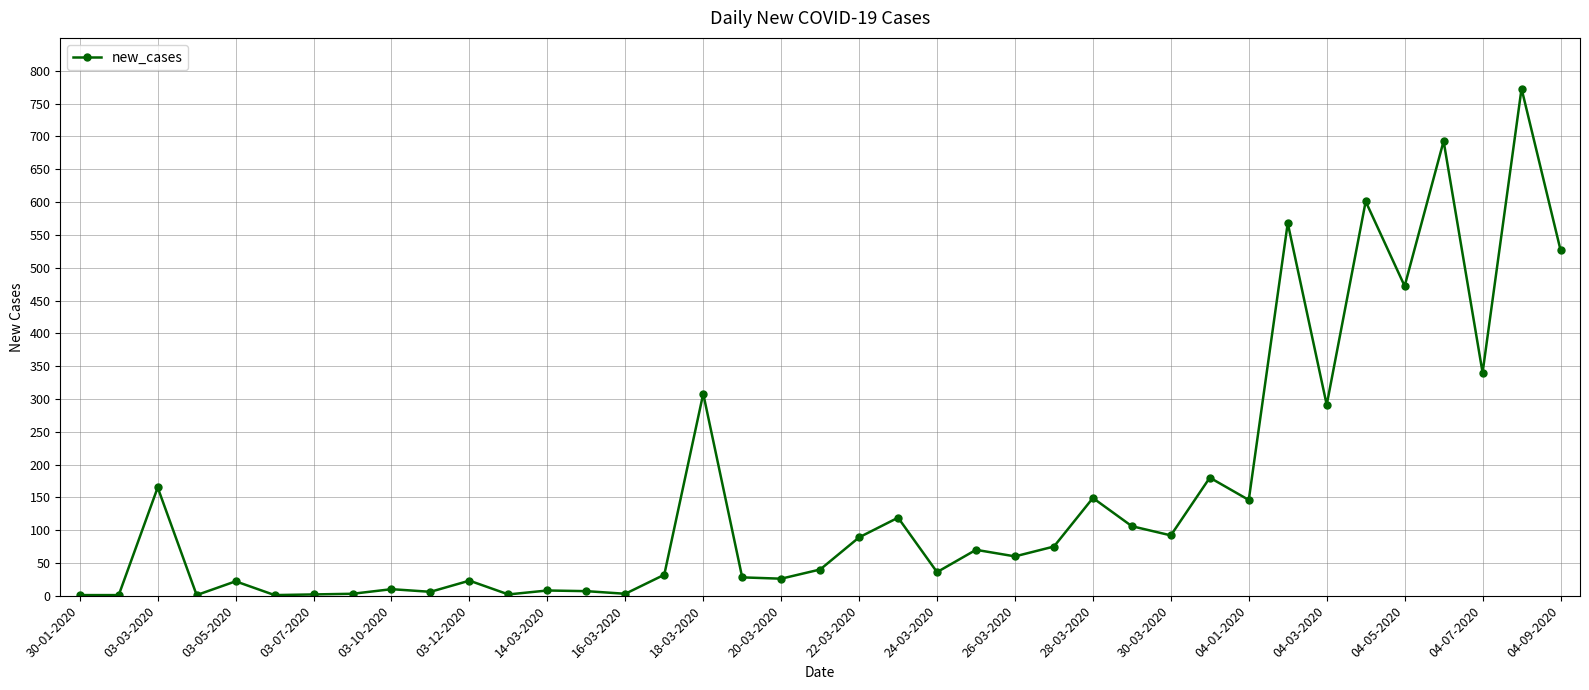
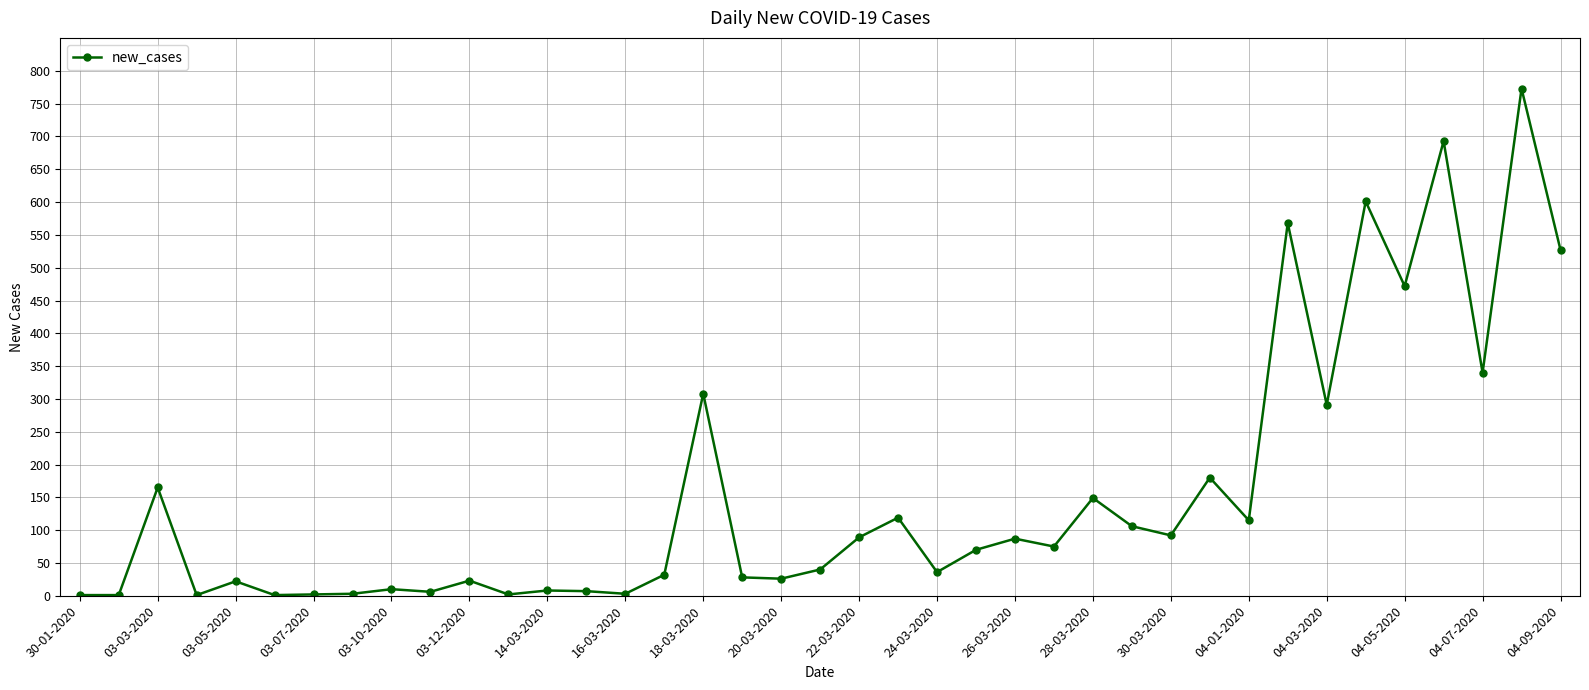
26-03-2020: 60 -> 90
04-01-2020: 150 -> 120
